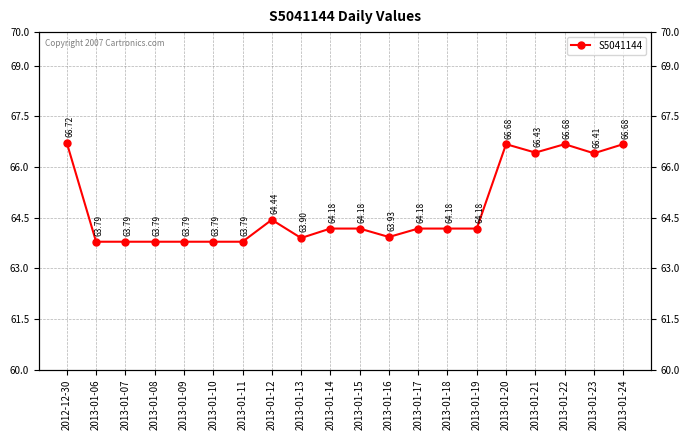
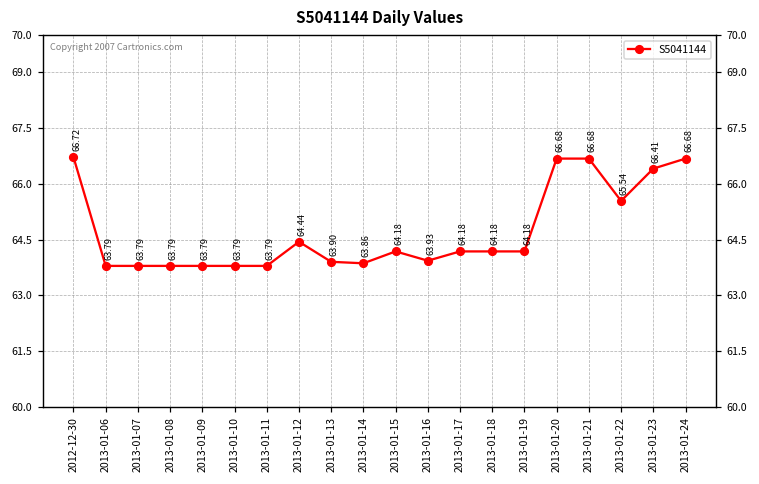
2013-01-14: 64.18 -> 63.86
2013-01-21: 66.43 -> 66.68
2013-01-22: 66.68 -> 65.54
